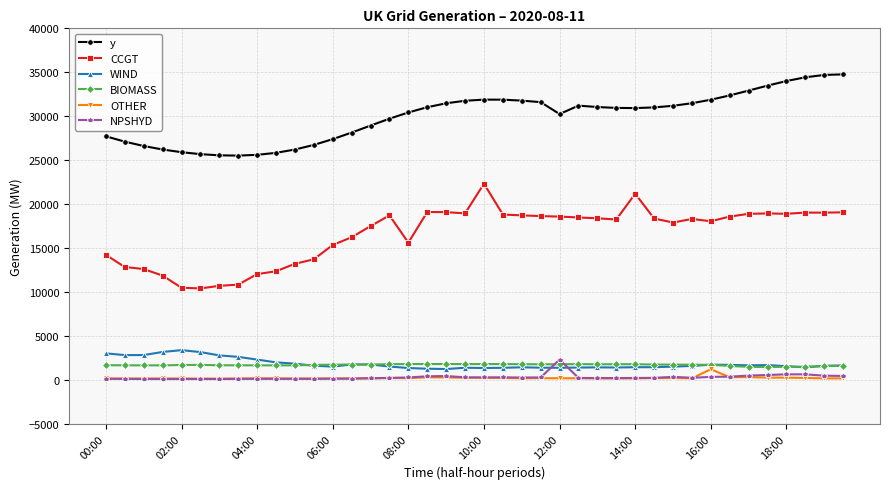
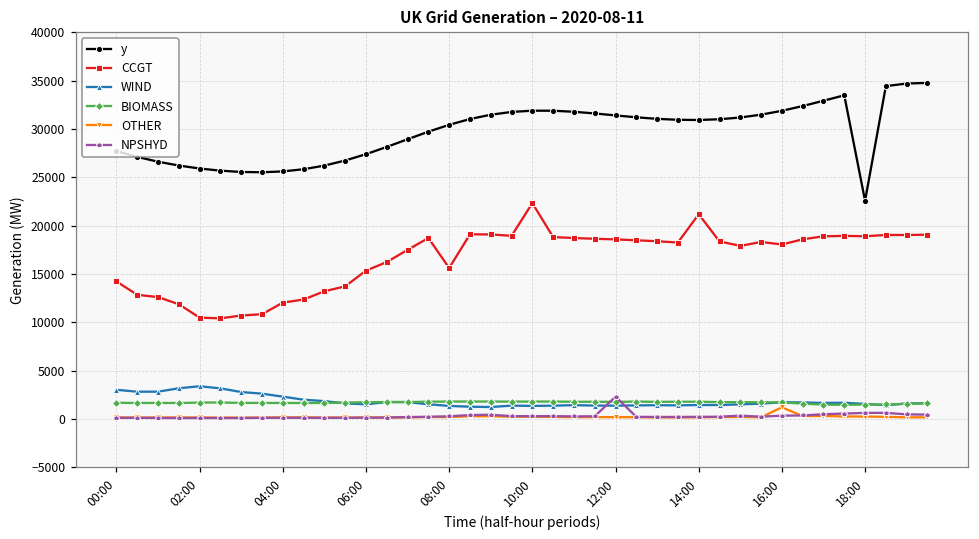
y, 12:00: 30000 -> 31000
y, 18:00: 34000 -> 23000
